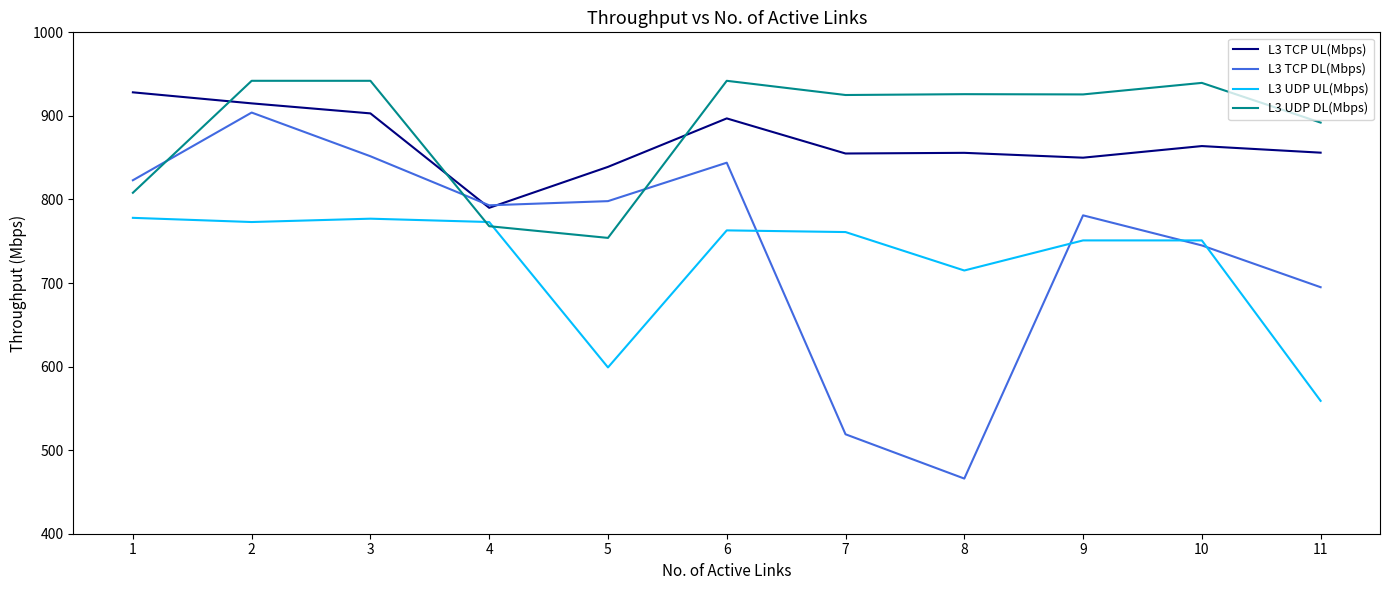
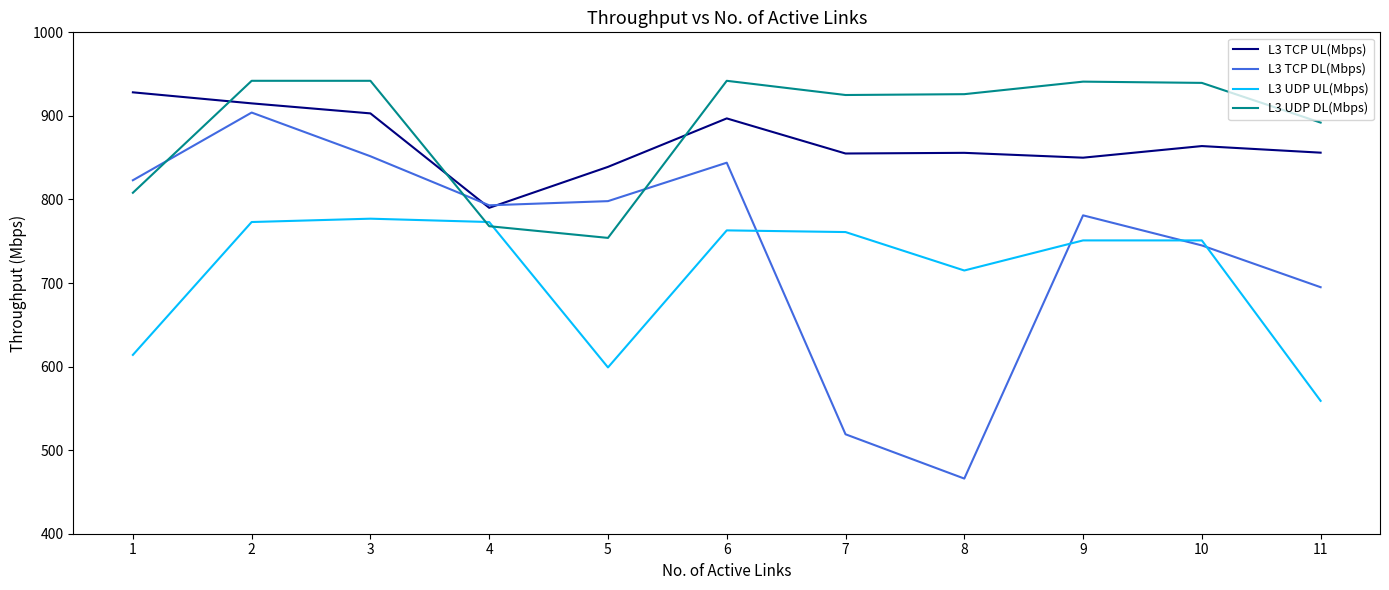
L3 UDP UL(Mbps), 1: 780 -> 610
L3 UDP DL(Mbps), 9: 930 -> 940
